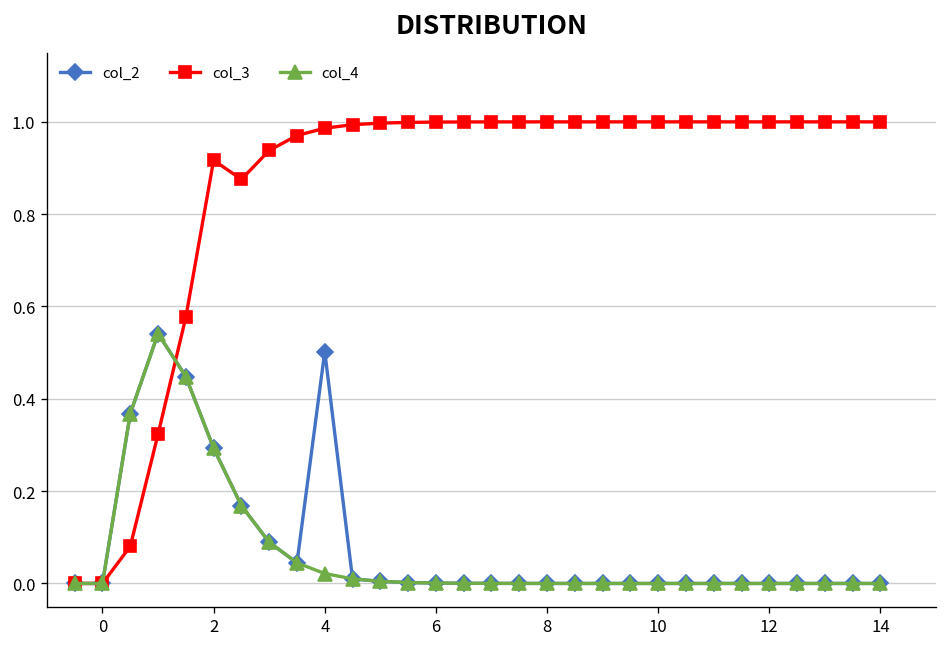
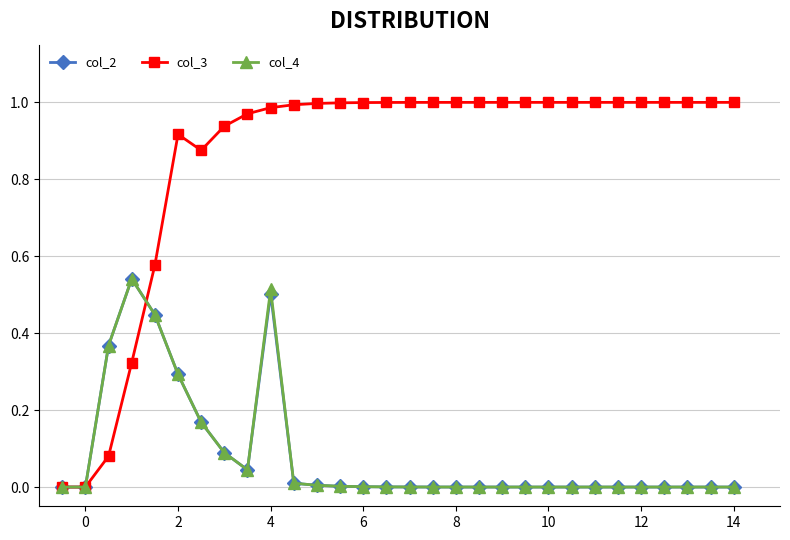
col_4, 4: 0.02 -> 0.51
